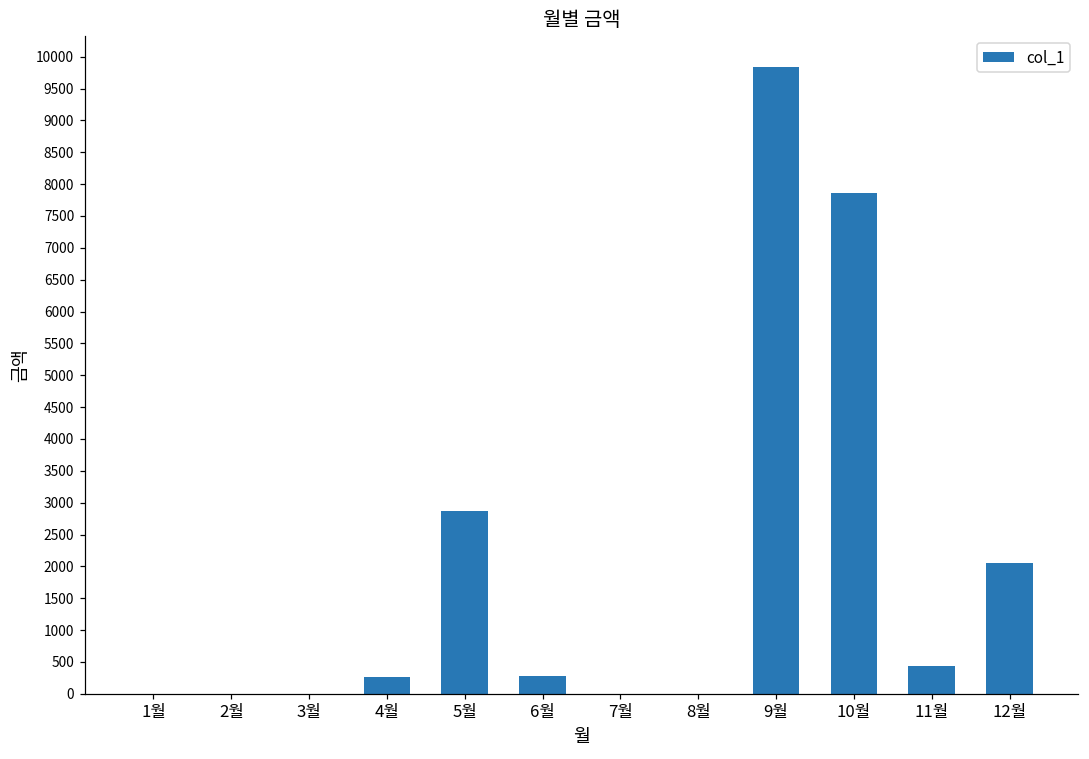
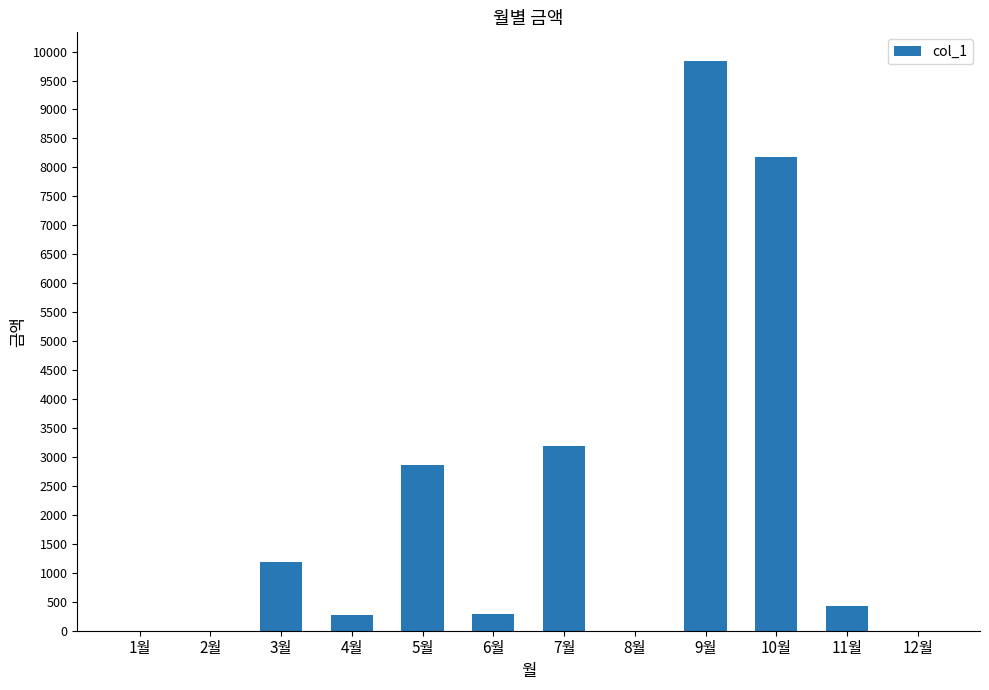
3월: 0 -> 1200
7월: 0 -> 3200
10월: 7900 -> 8200
12월: 2100 -> 0
